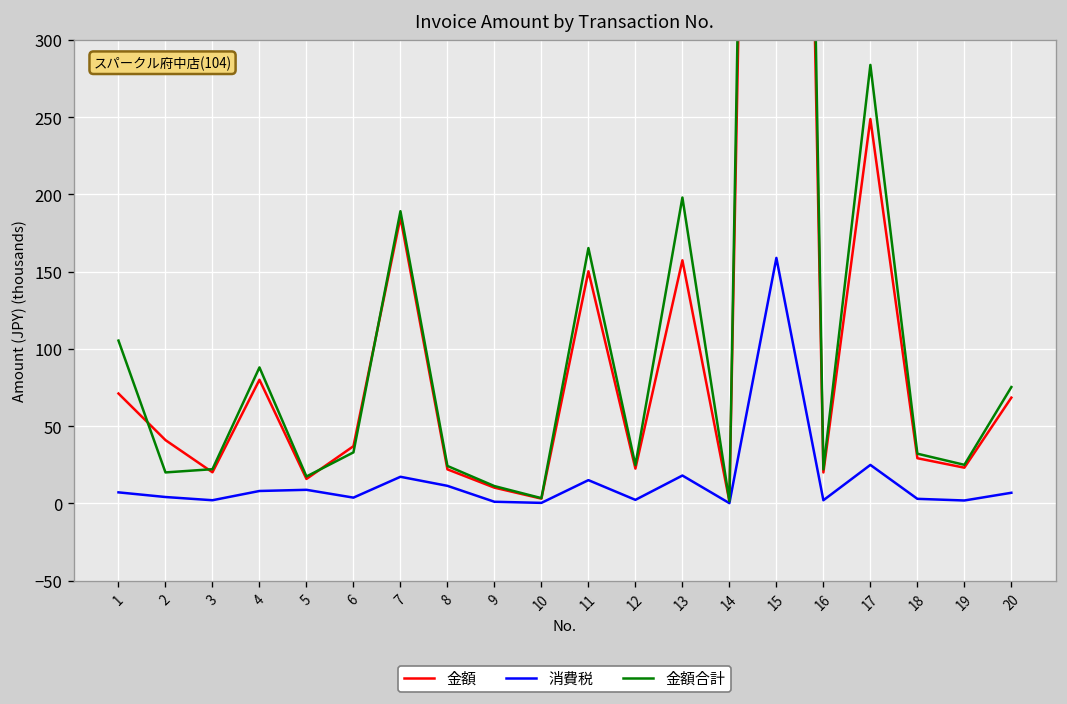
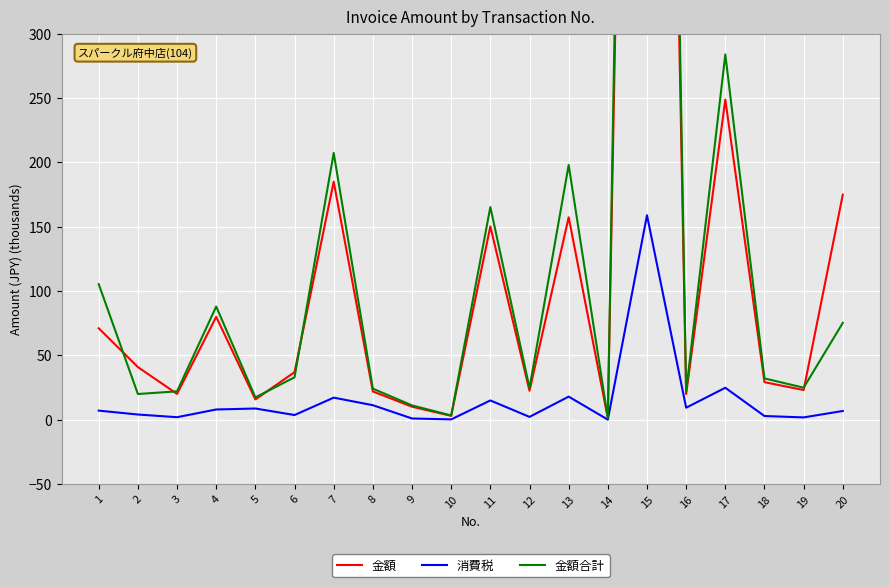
金額合計, 7: 189 -> 207
消費税, 16: 2 -> 9
金額, 20: 68 -> 175
